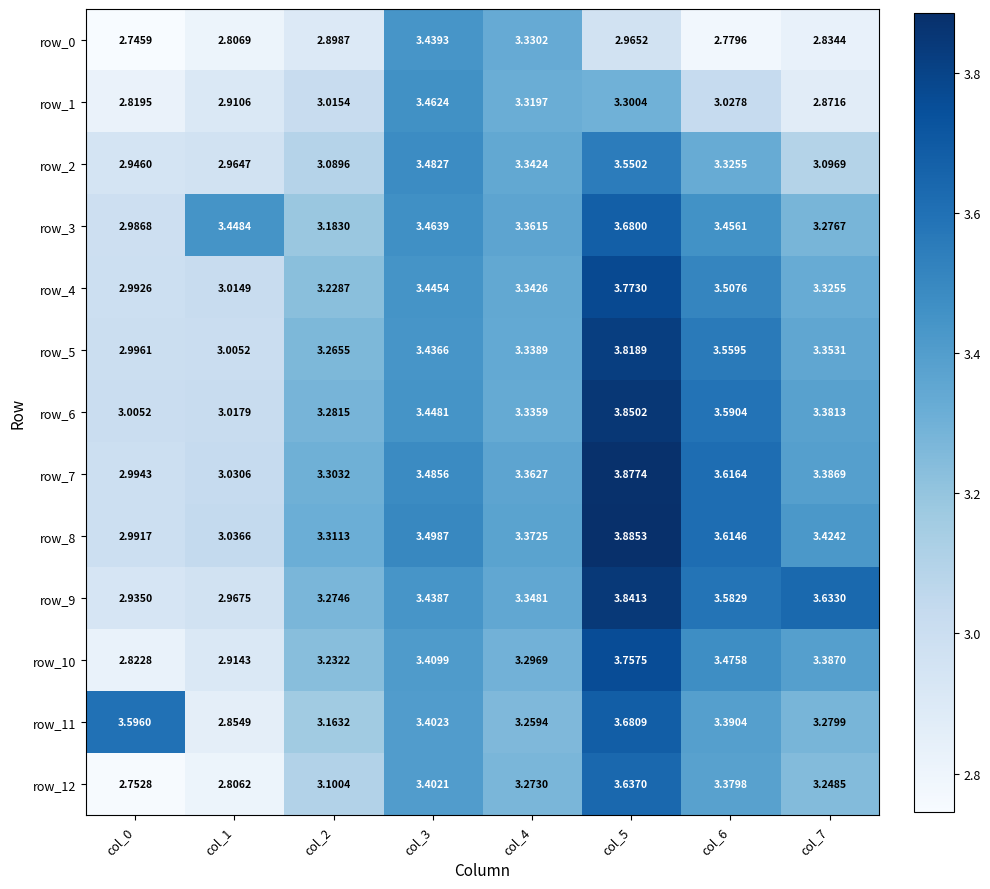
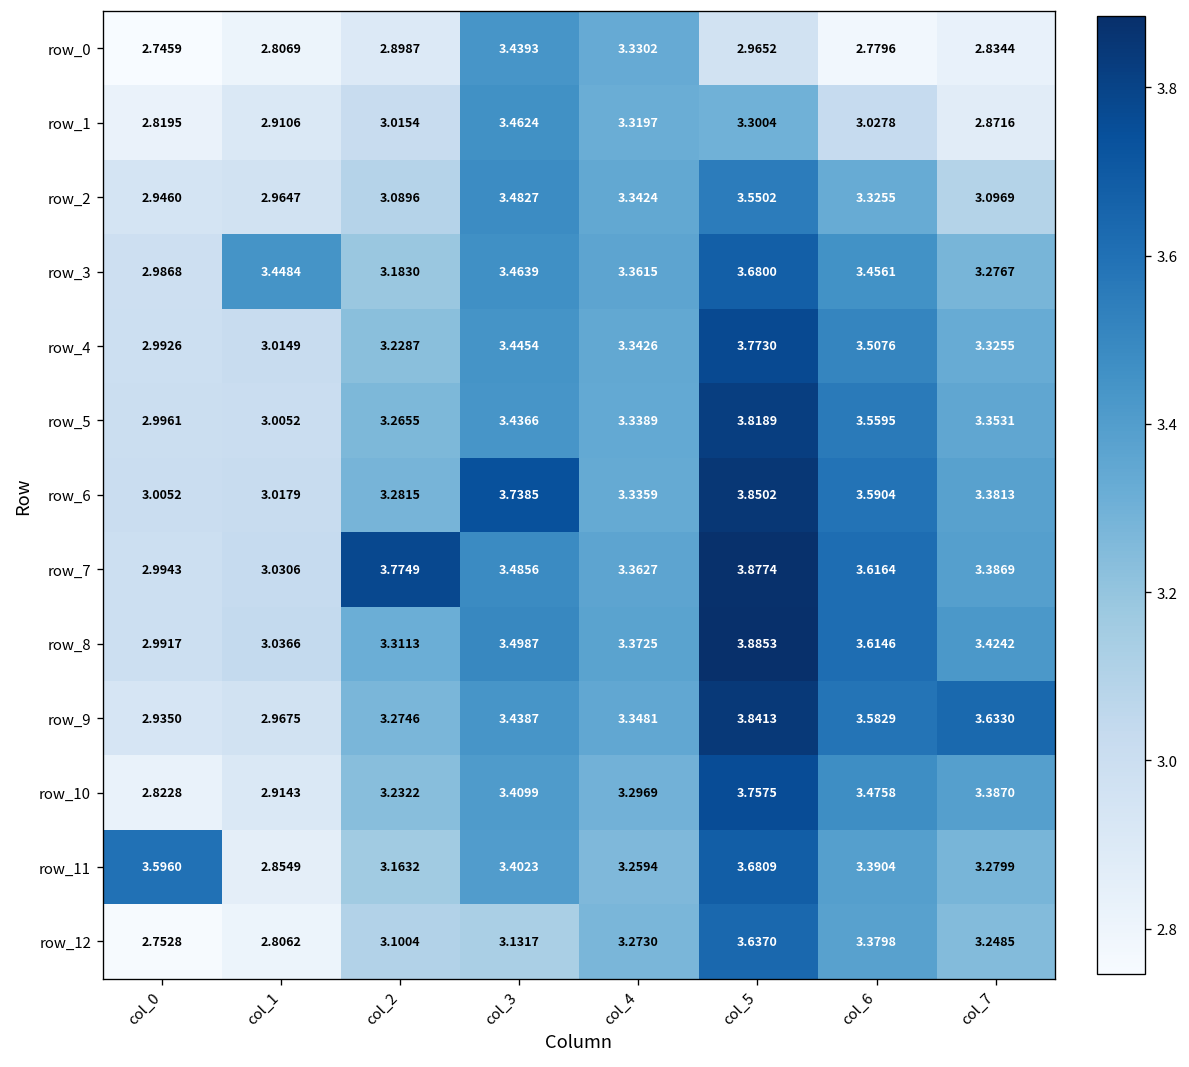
row_6, col_3: 3.4481 -> 3.7385
row_7, col_2: 3.3032 -> 3.7749
row_12, col_3: 3.4021 -> 3.1317
